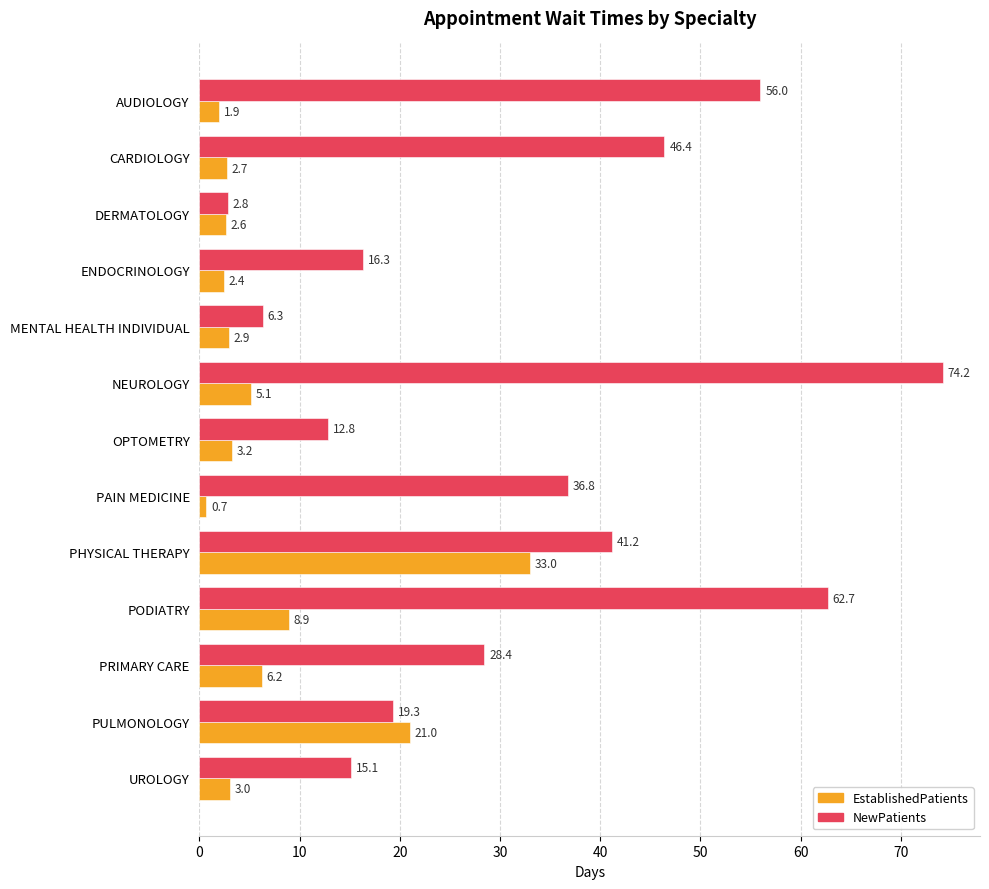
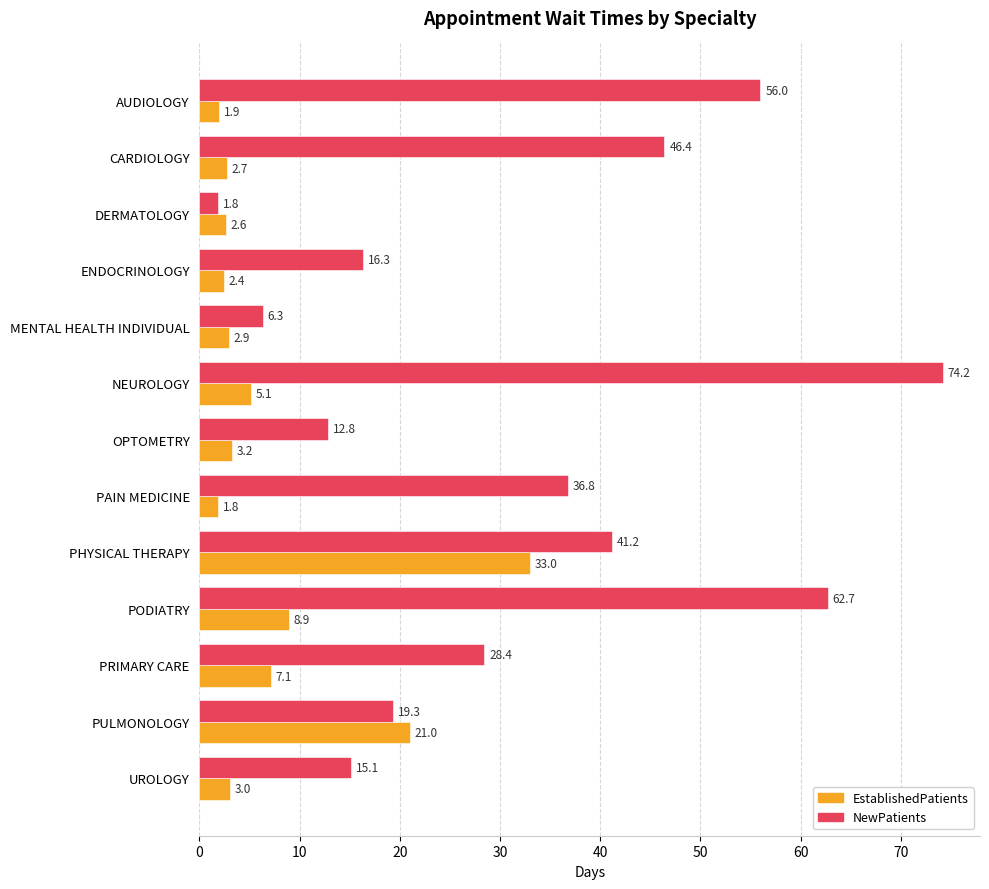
NewPatients, DERMATOLOGY: 2.8 -> 1.8
EstablishedPatients, PAIN MEDICINE: 0.7 -> 1.8
EstablishedPatients, PRIMARY CARE: 6.2 -> 7.1
